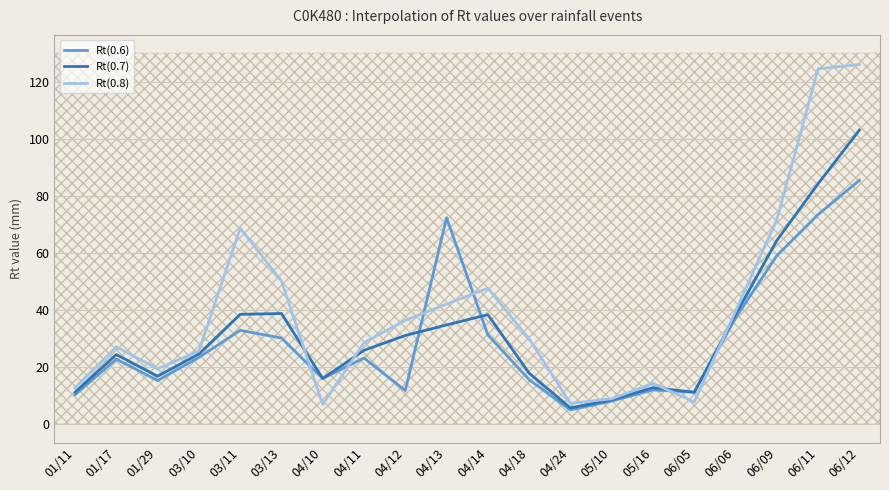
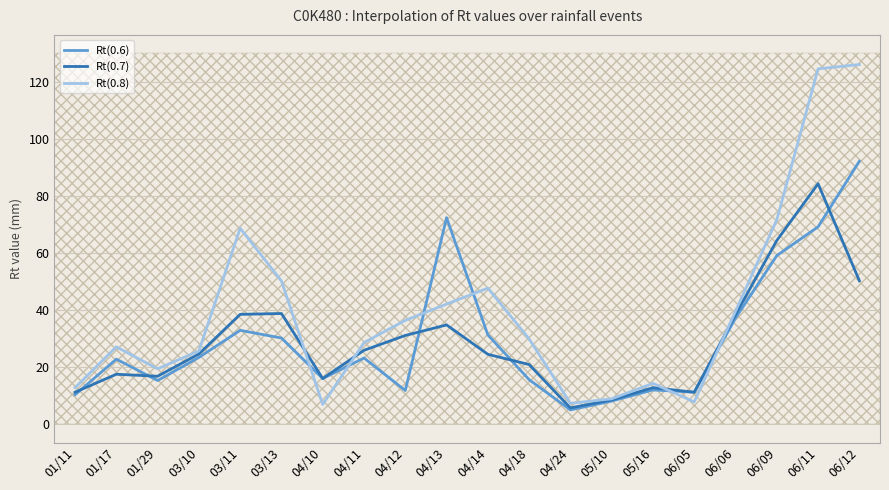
Rt(0.7), 01/17: 24 -> 18
Rt(0.7), 04/14: 38 -> 25
Rt(0.7), 04/18: 18 -> 21
Rt(0.6), 06/11: 74 -> 69
Rt(0.6), 06/12: 86 -> 92
Rt(0.7), 06/12: 103 -> 50
